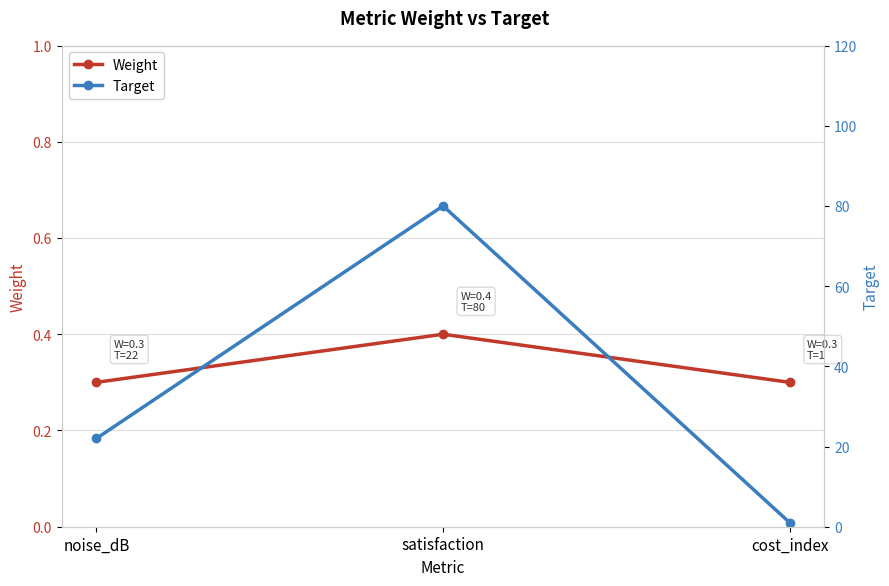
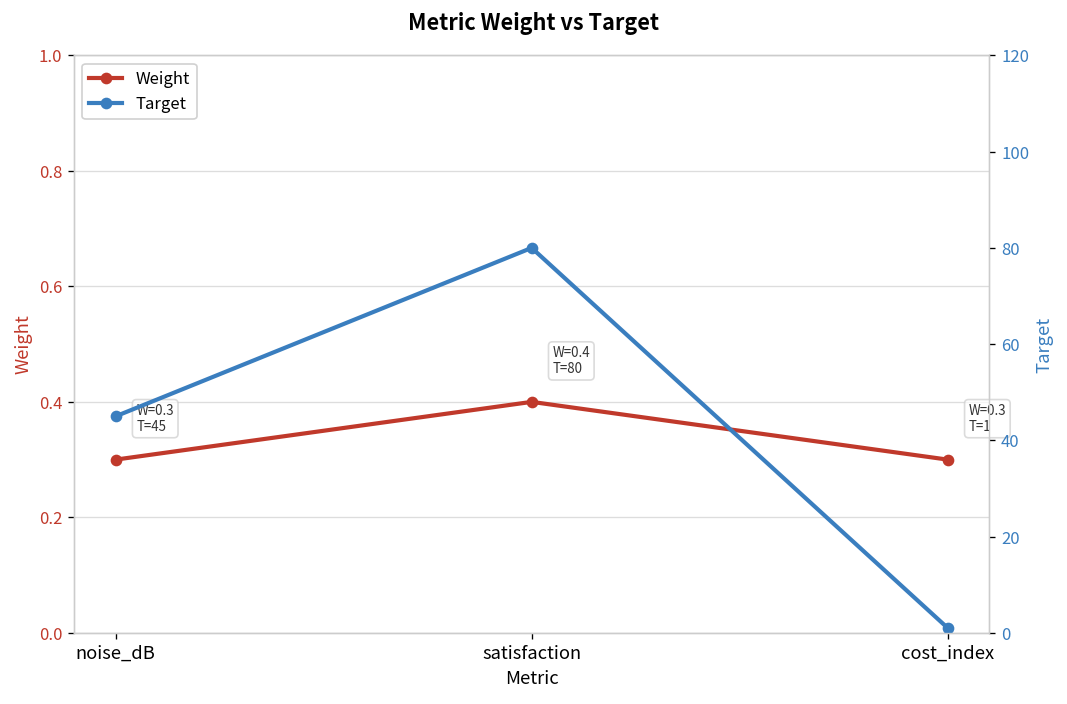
Target, noise_dB: 22 -> 45
